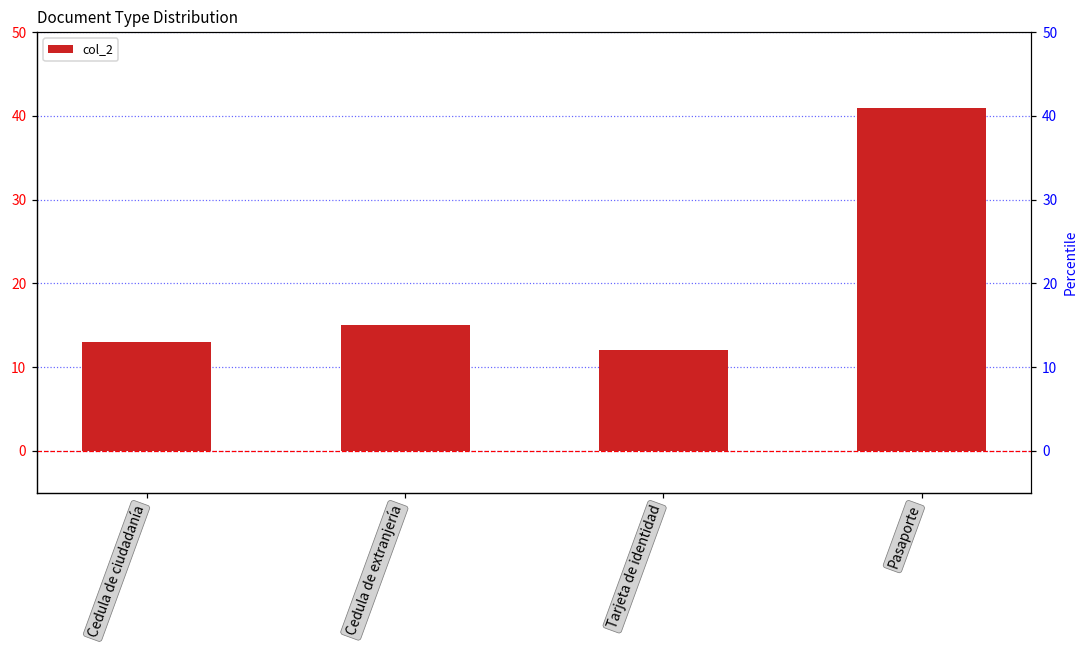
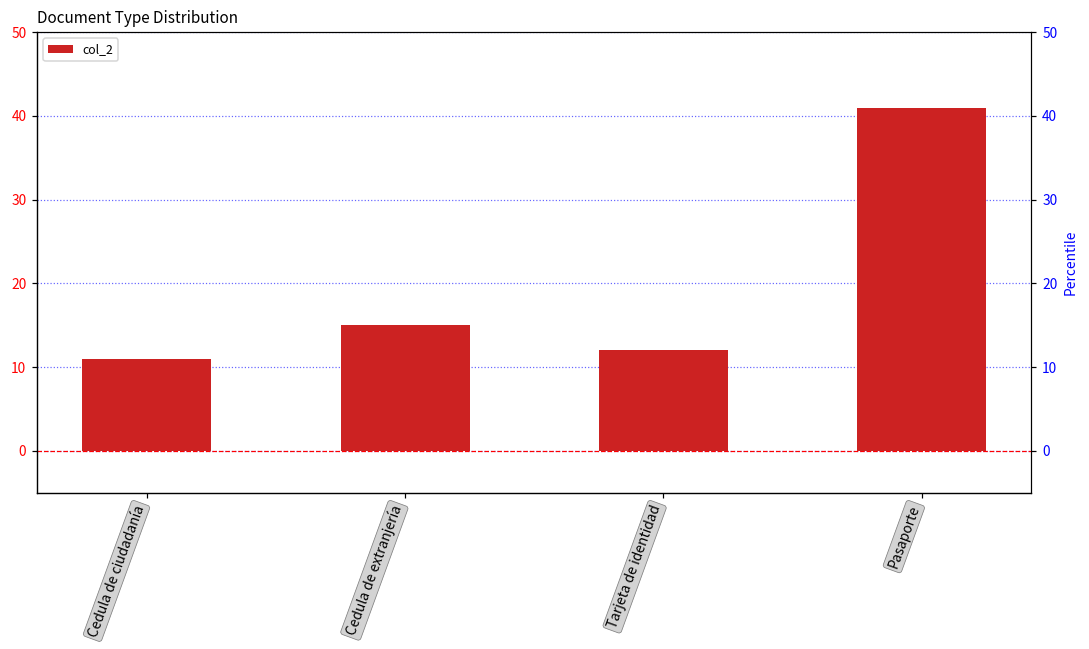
Cedula de ciudadanía: 13 -> 11
